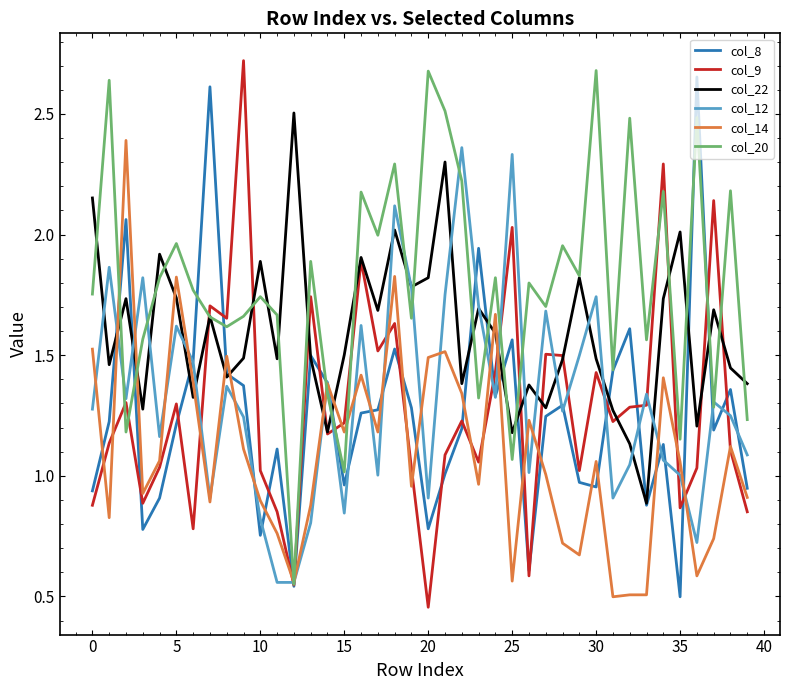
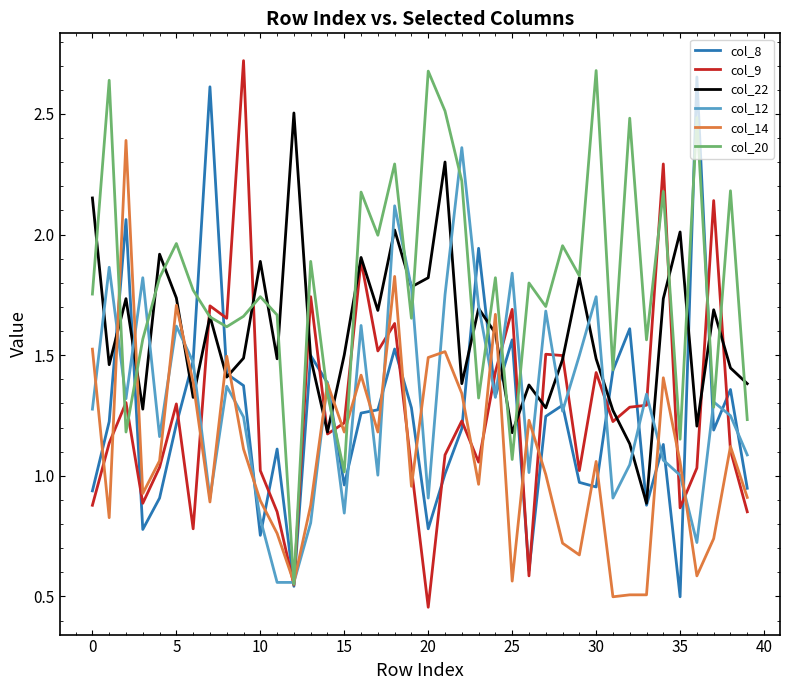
col_14, 5: 1.82 -> 1.71
col_9, 25: 2.03 -> 1.69
col_12, 25: 2.33 -> 1.84
